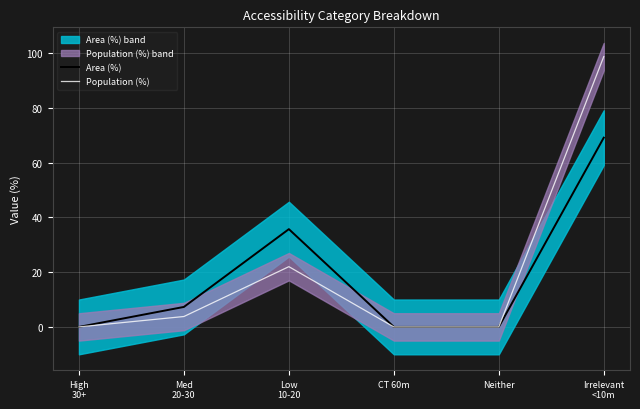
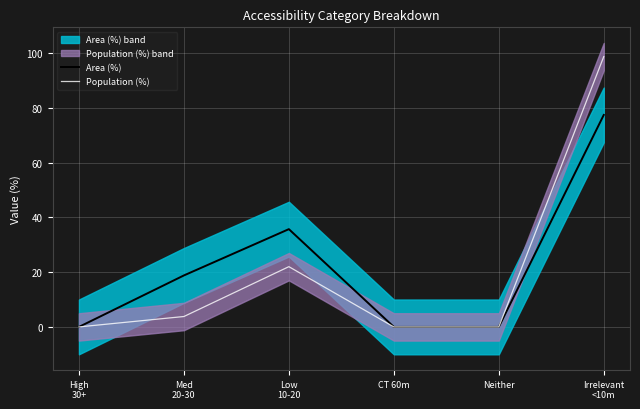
Area (%), Med 20-30: 7 -> 19
Area (%), Irrelevant <10m: 69 -> 77
